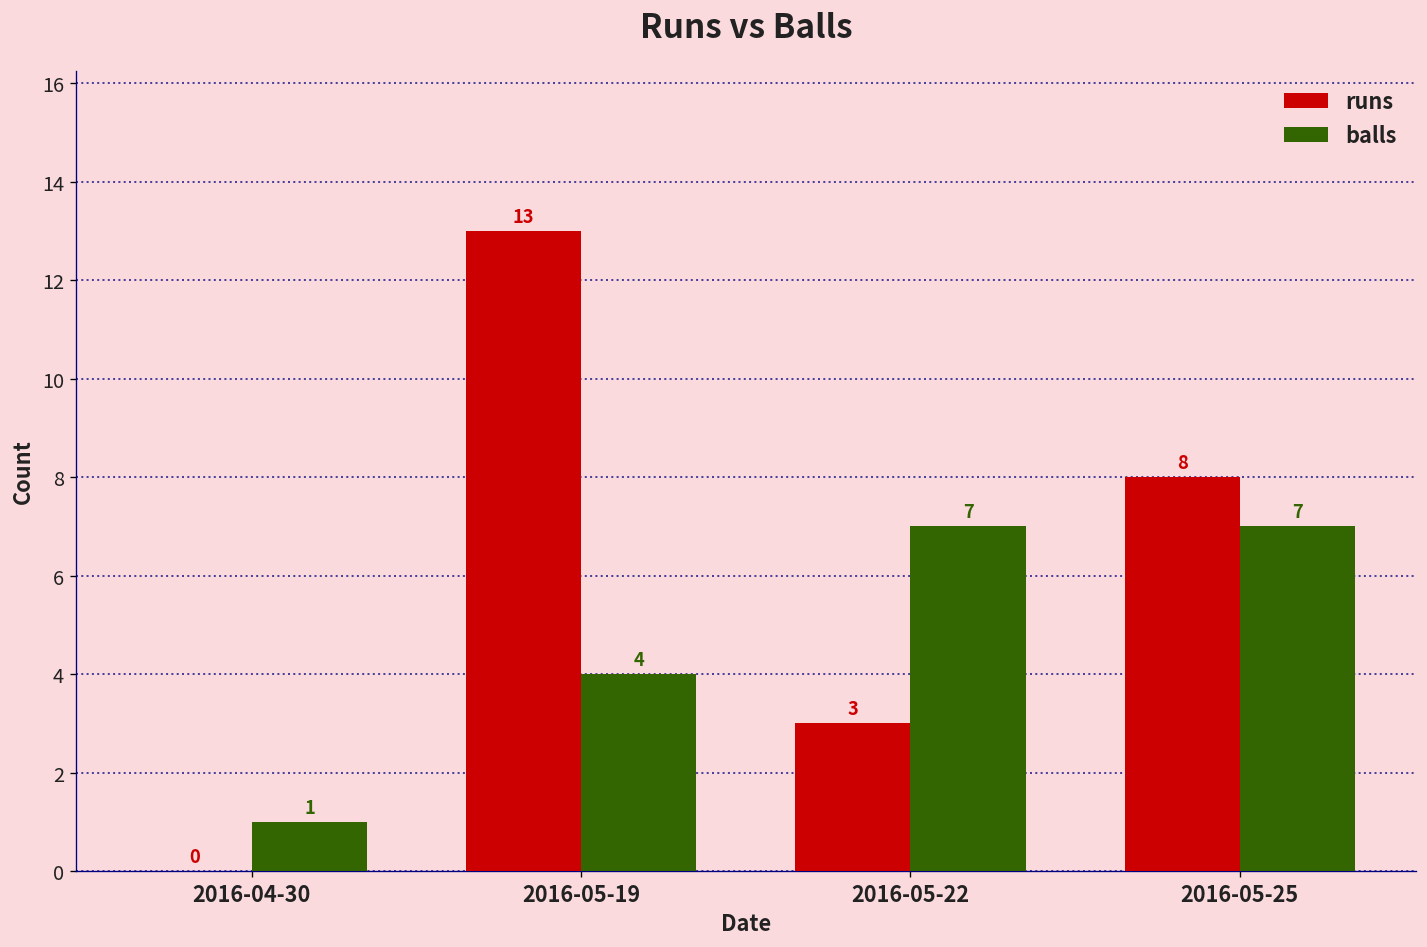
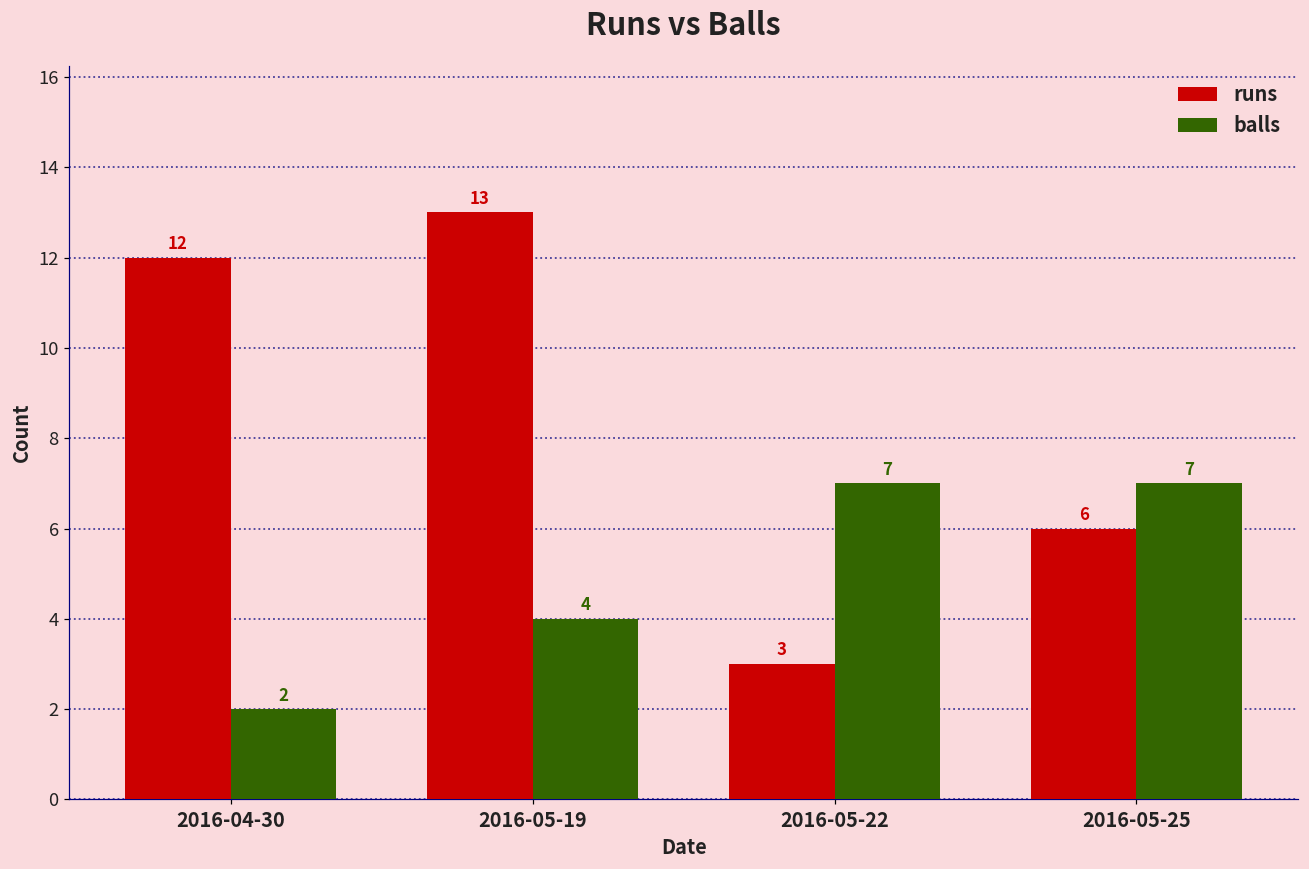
runs, 2016-04-30: 0 -> 12
balls, 2016-04-30: 1 -> 2
runs, 2016-05-25: 8 -> 6
